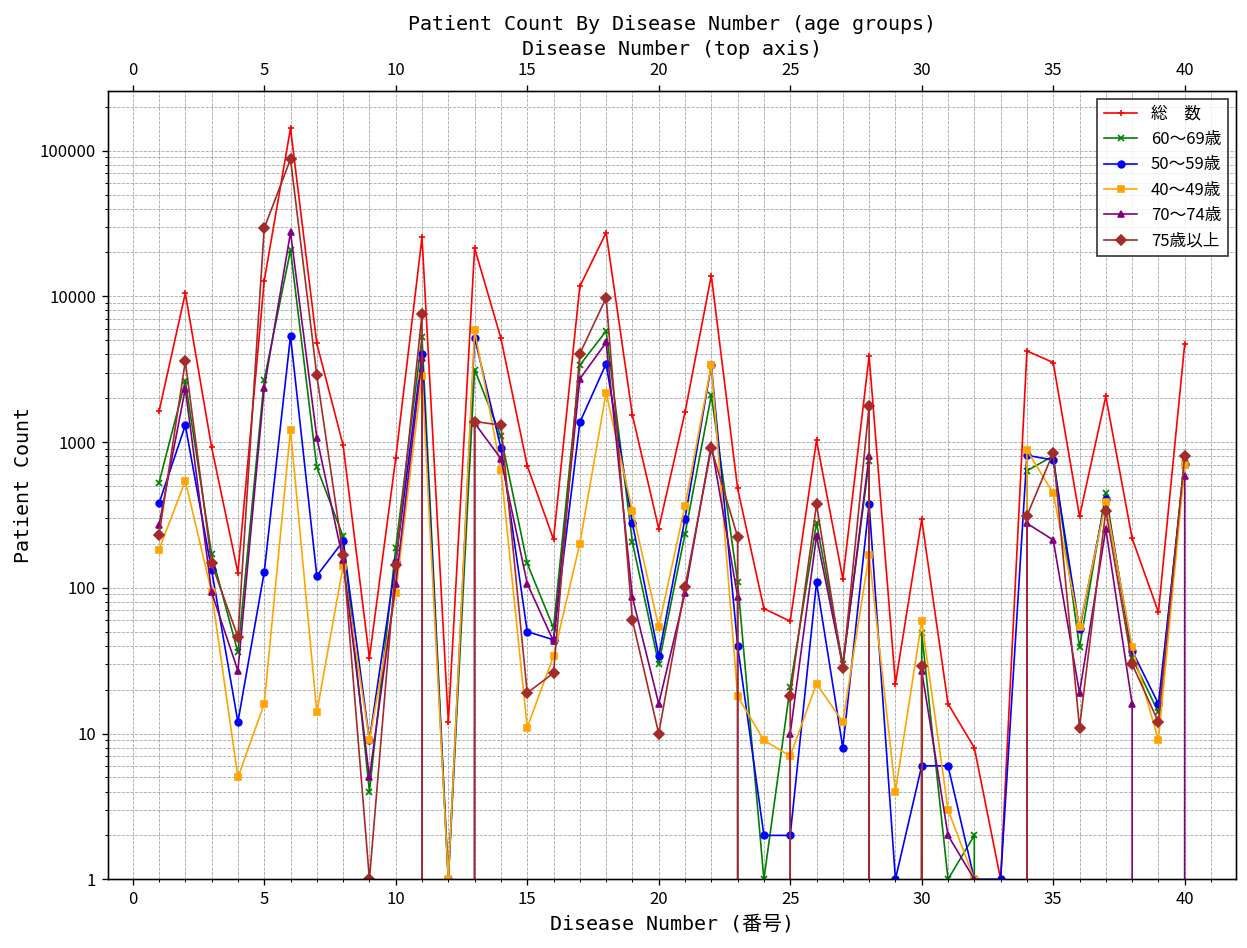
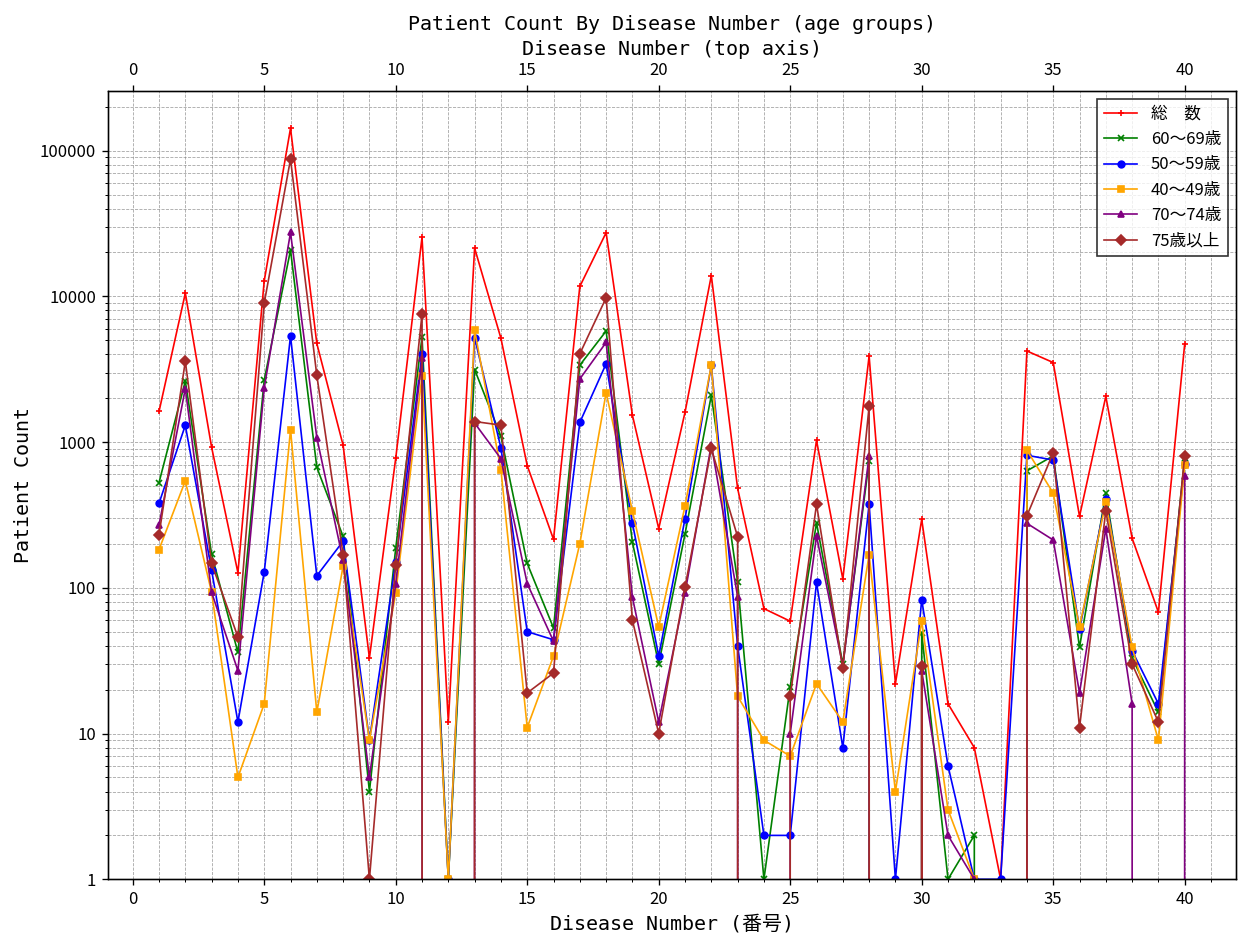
75歳以上, 5: 29000 -> 9000
70～74歳, 20: 16 -> 12
50～59歳, 30: 6 -> 80
